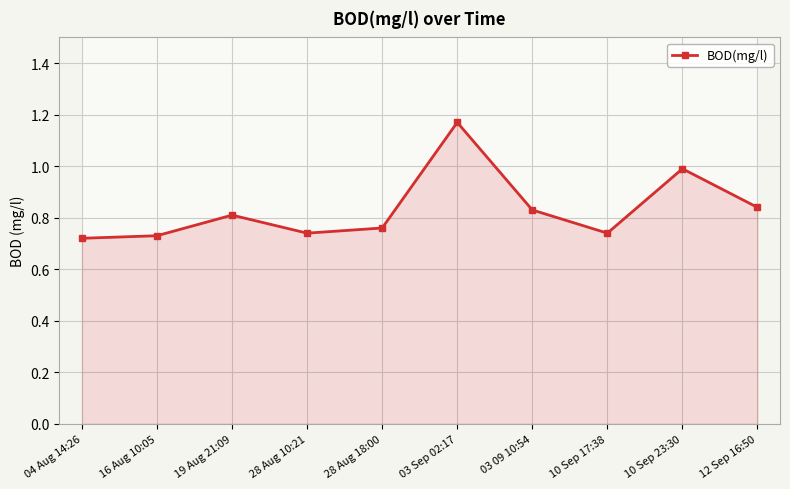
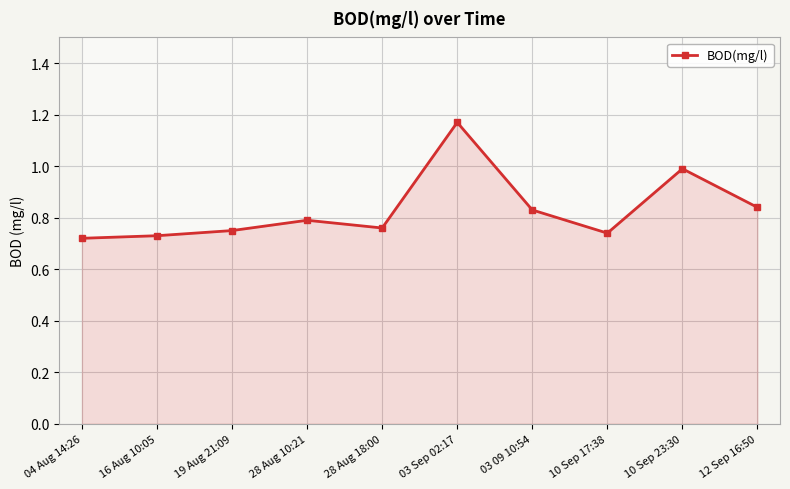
BOD(mg/l), 19 Aug 21:09: 0.81 -> 0.75
BOD(mg/l), 28 Aug 10:21: 0.74 -> 0.79
